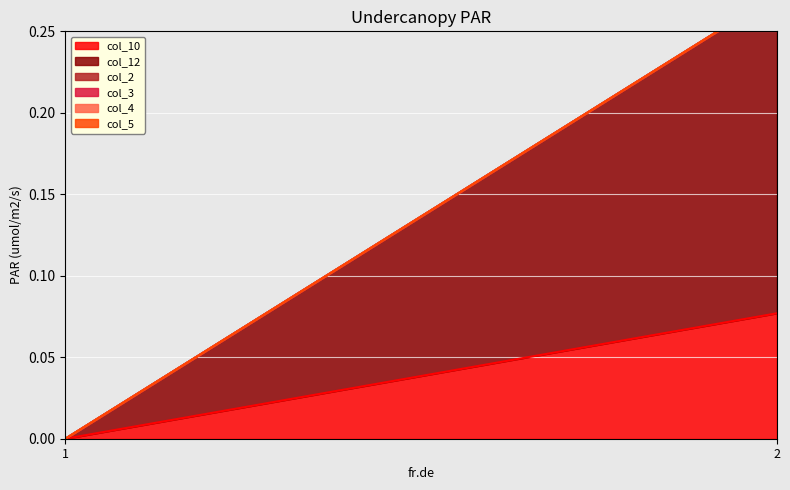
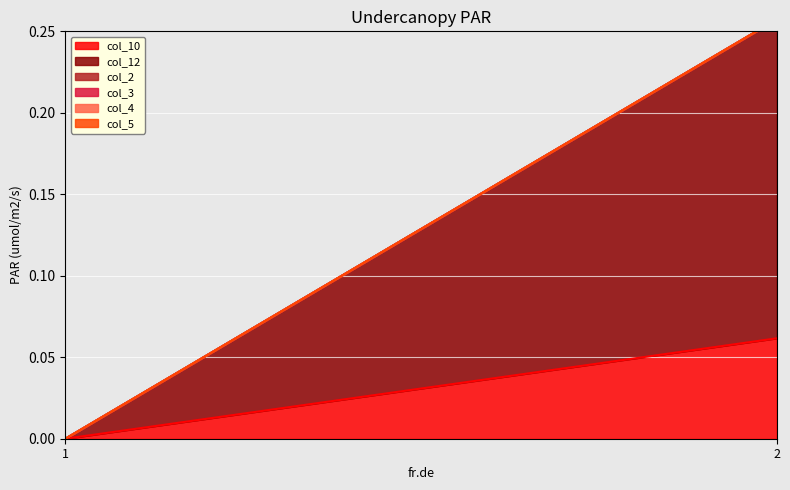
col_10, 2: 0.077 -> 0.062
